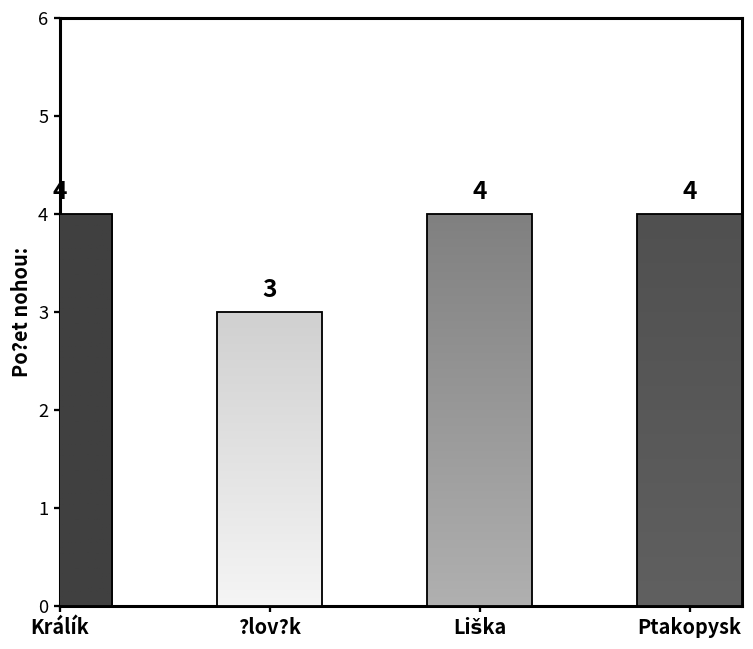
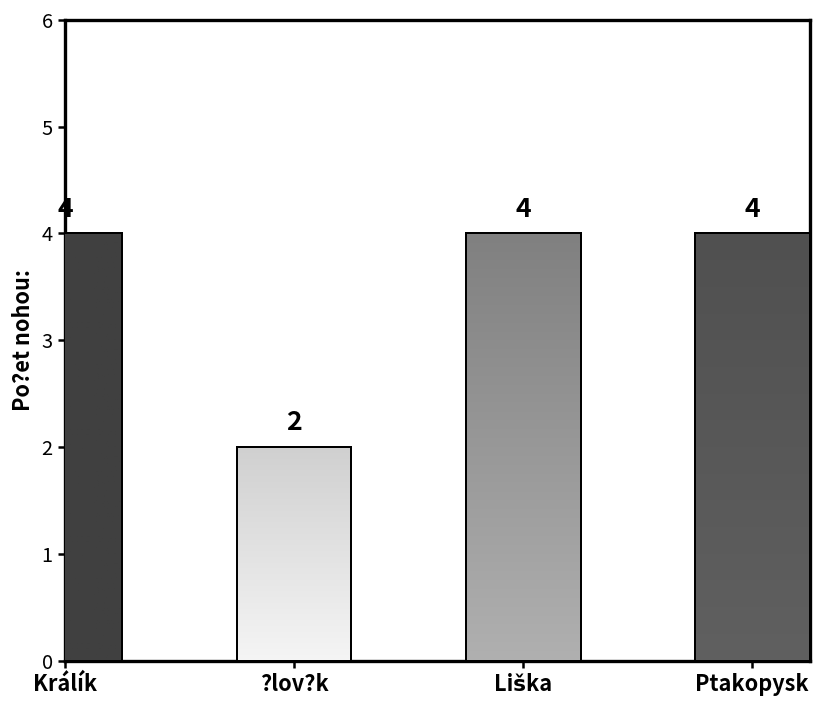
?lov?k: 3 -> 2
